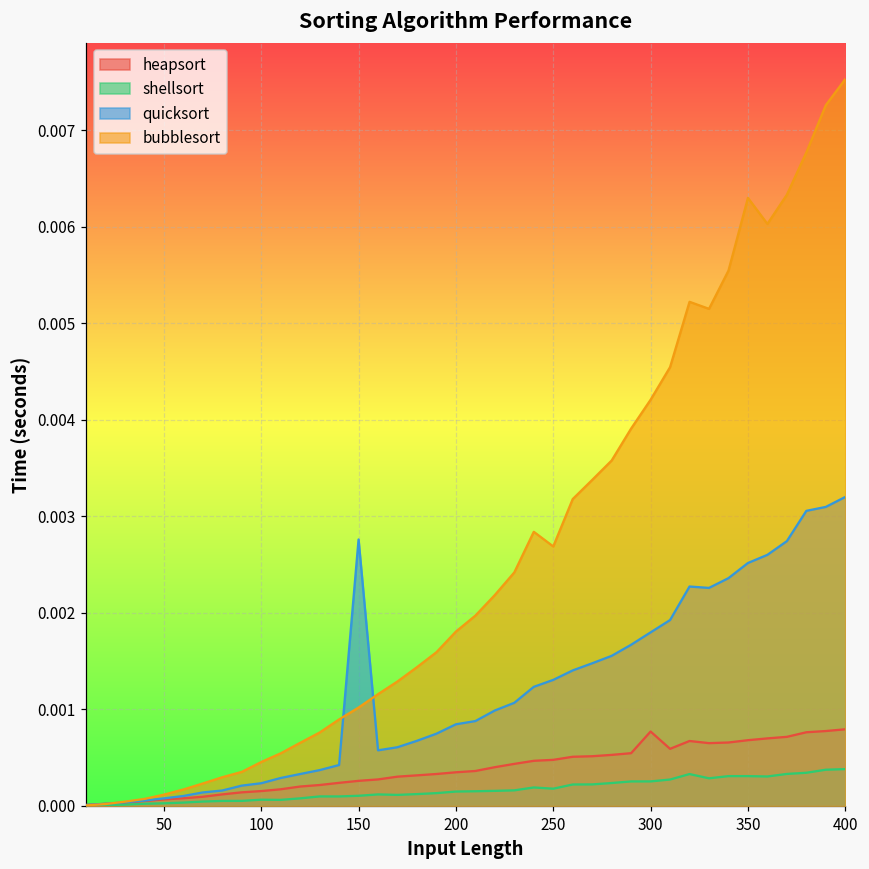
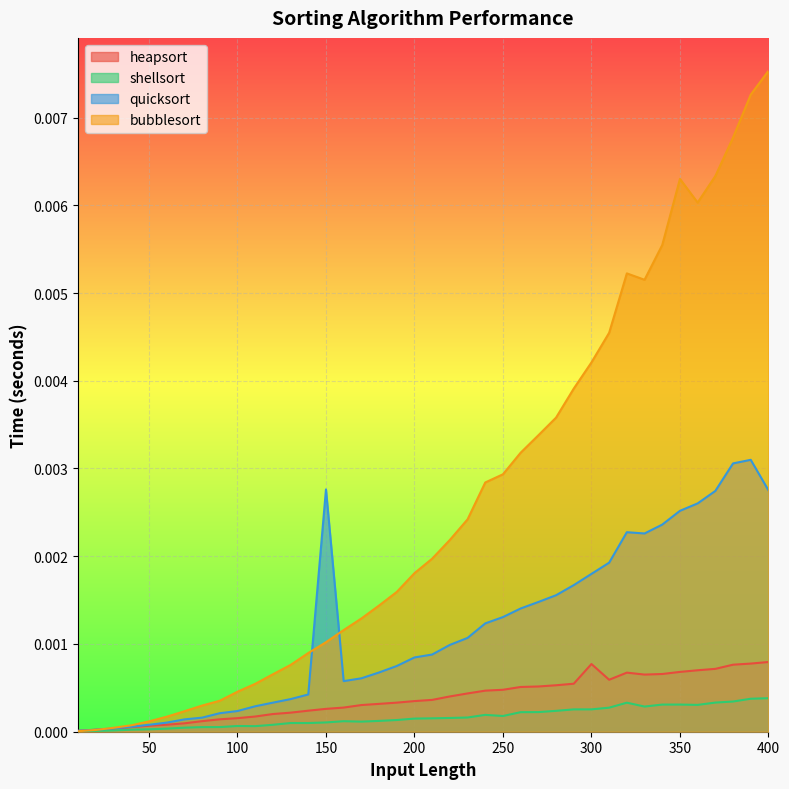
bubblesort, 250: 0.0027 -> 0.0029
quicksort, 400: 0.0032 -> 0.0028
